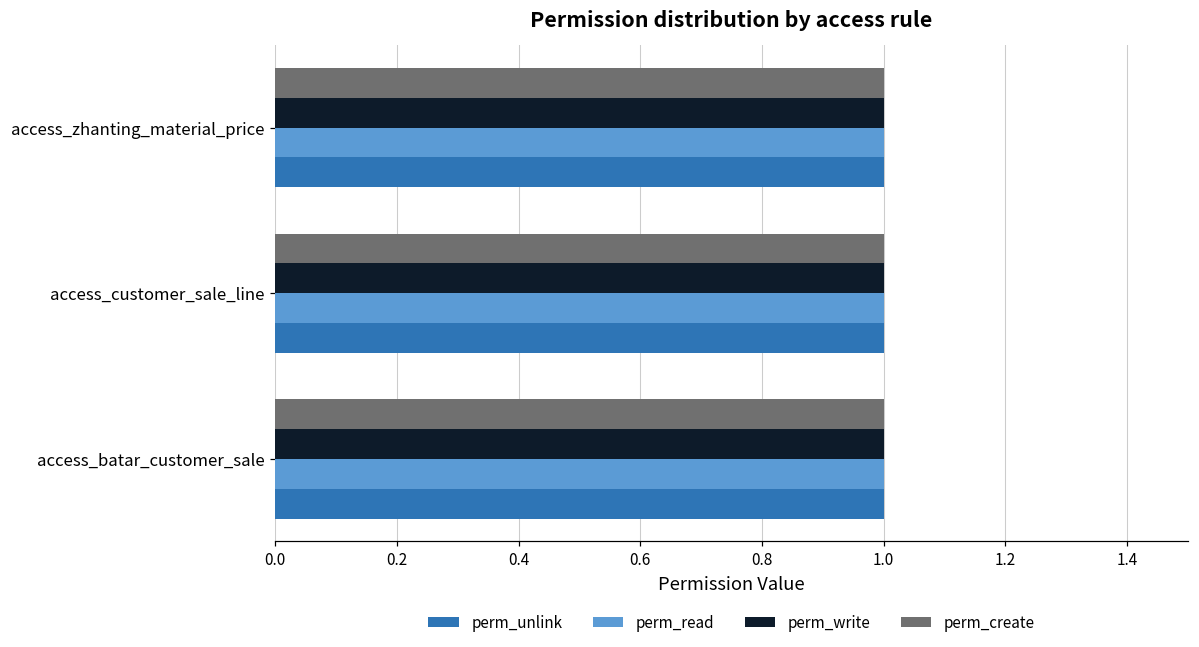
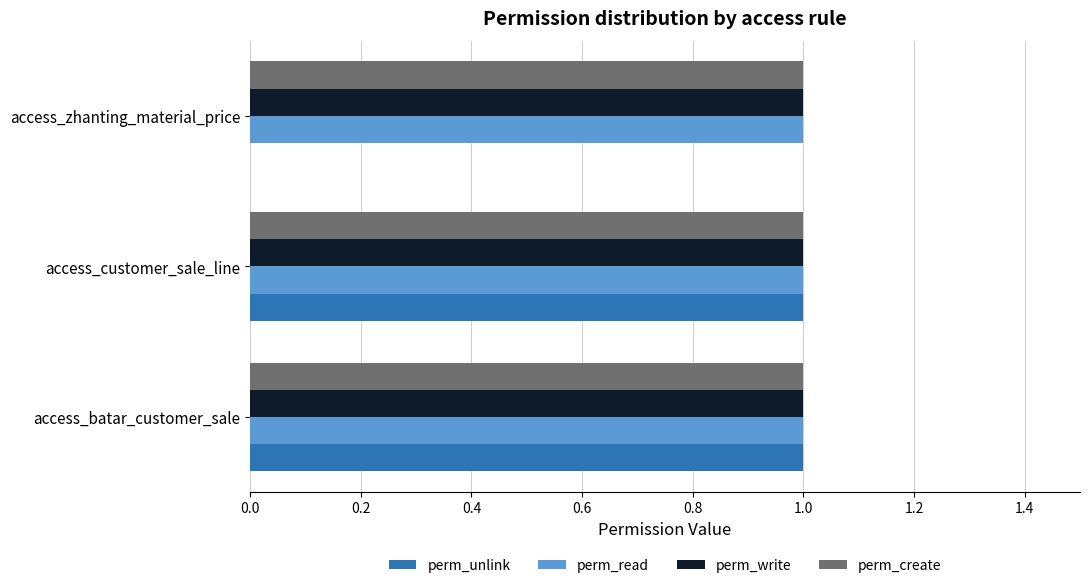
perm_unlink, access_zhanting_material_price: 1 -> 0
